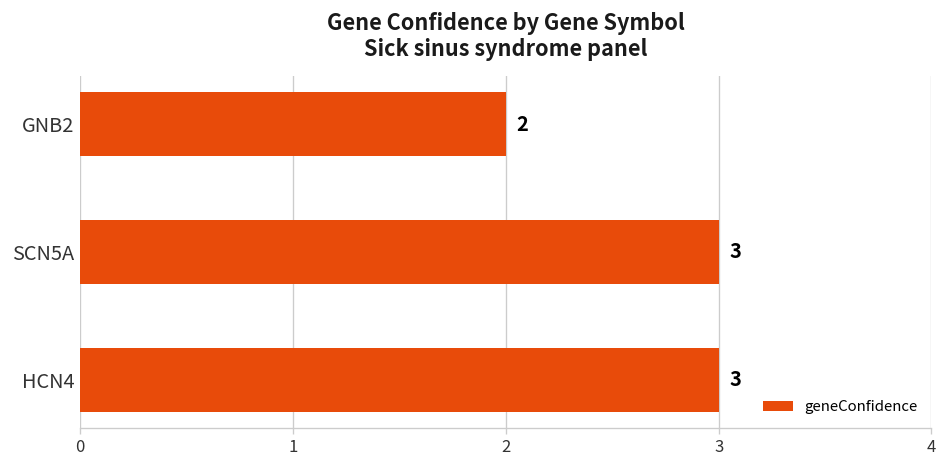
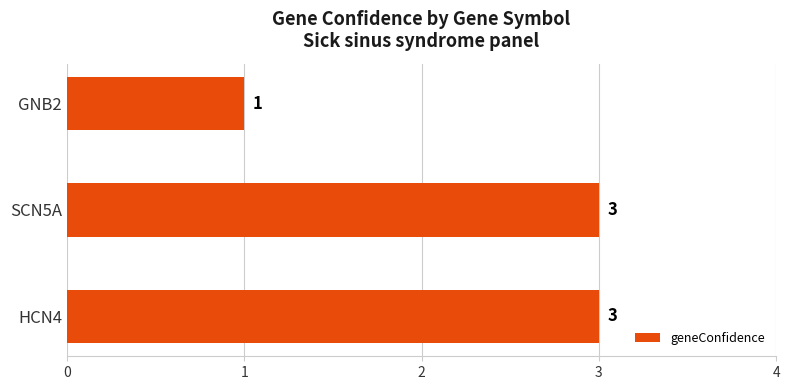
GNB2: 2 -> 1
